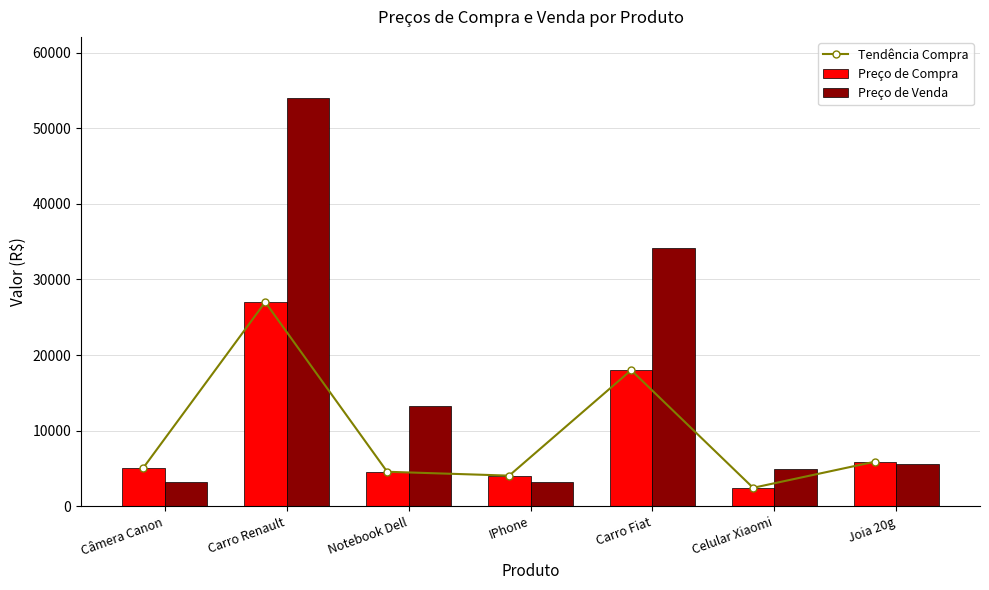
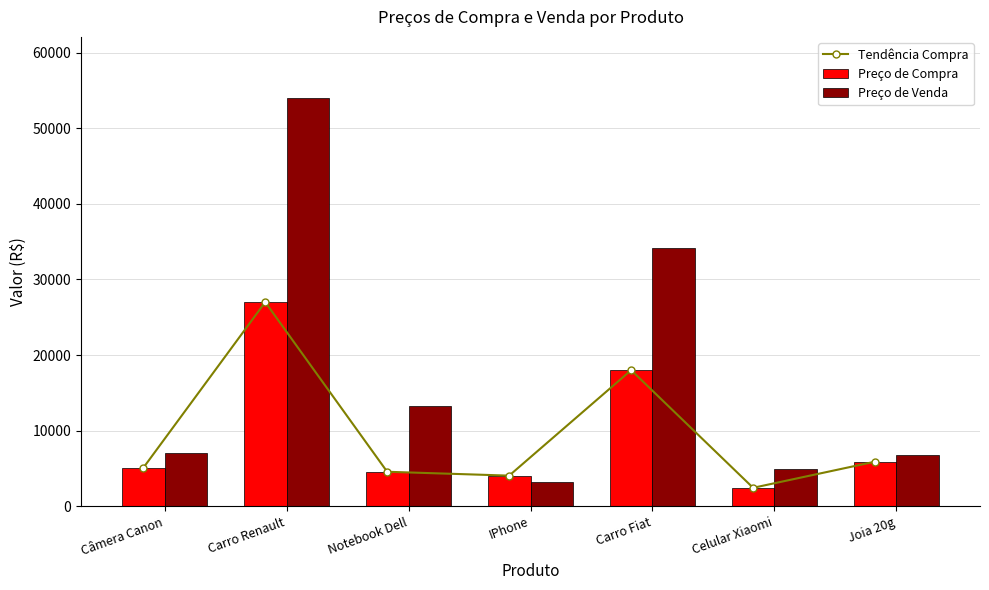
Preço de Venda, Câmera Canon: 3000 -> 7000
Preço de Venda, Joia 20g: 6000 -> 7000
